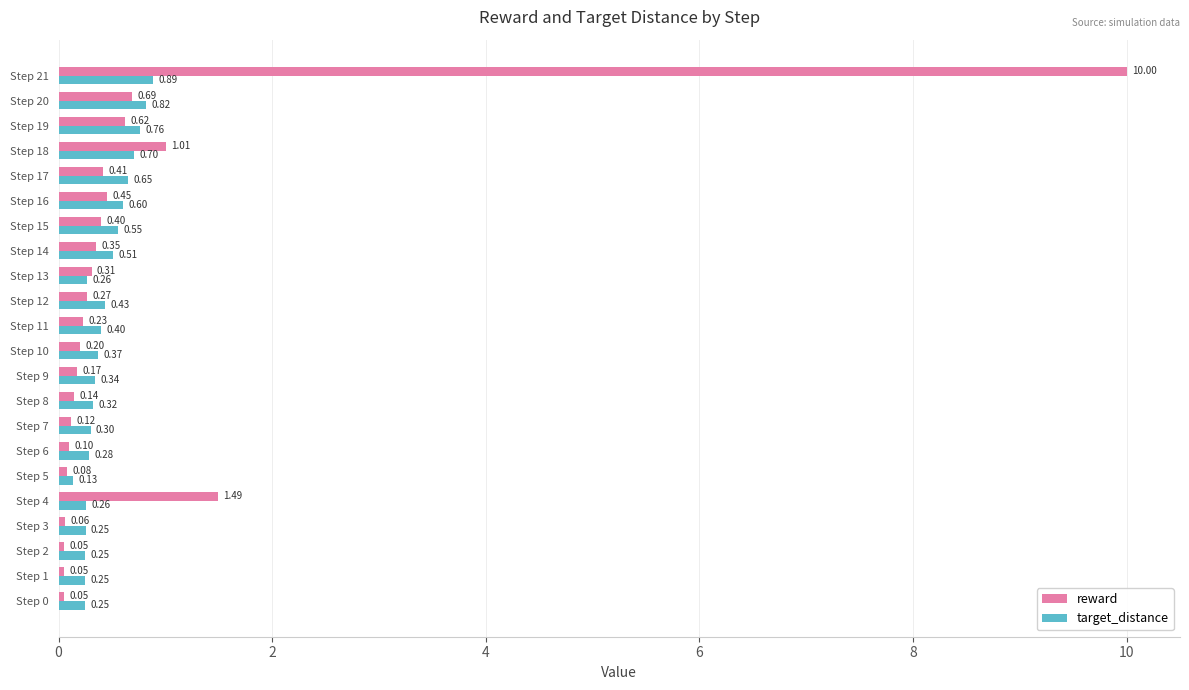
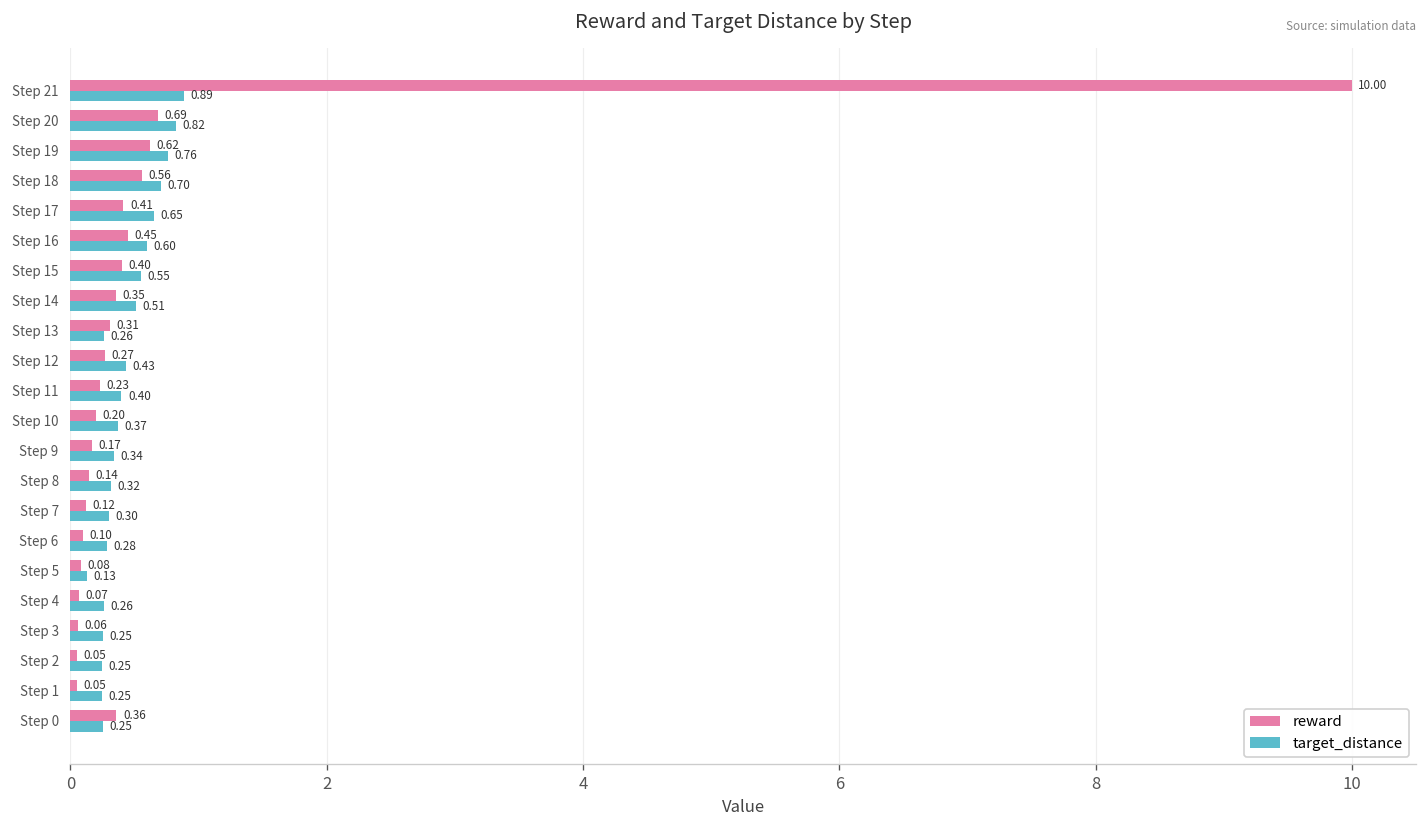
reward, Step 18: 1.01 -> 0.56
reward, Step 4: 1.49 -> 0.07
reward, Step 0: 0.05 -> 0.36
